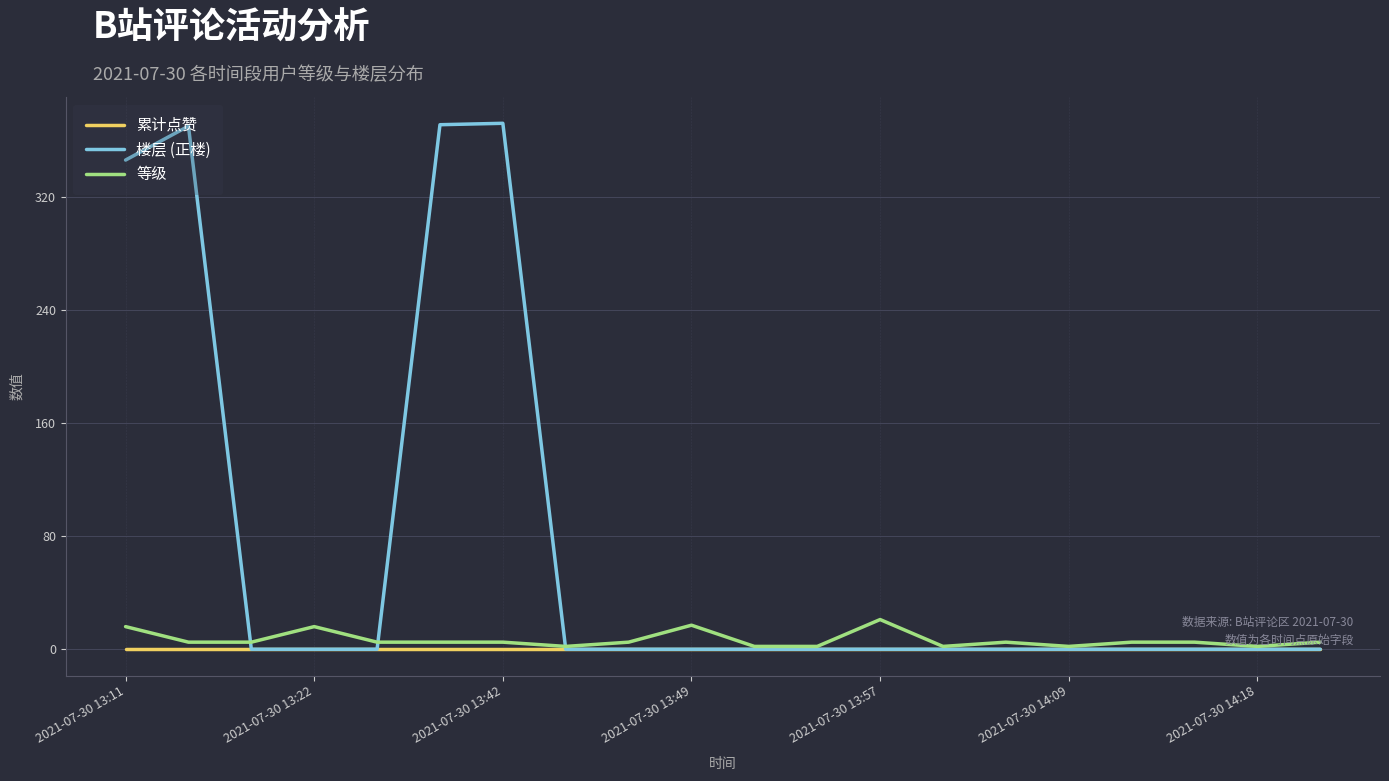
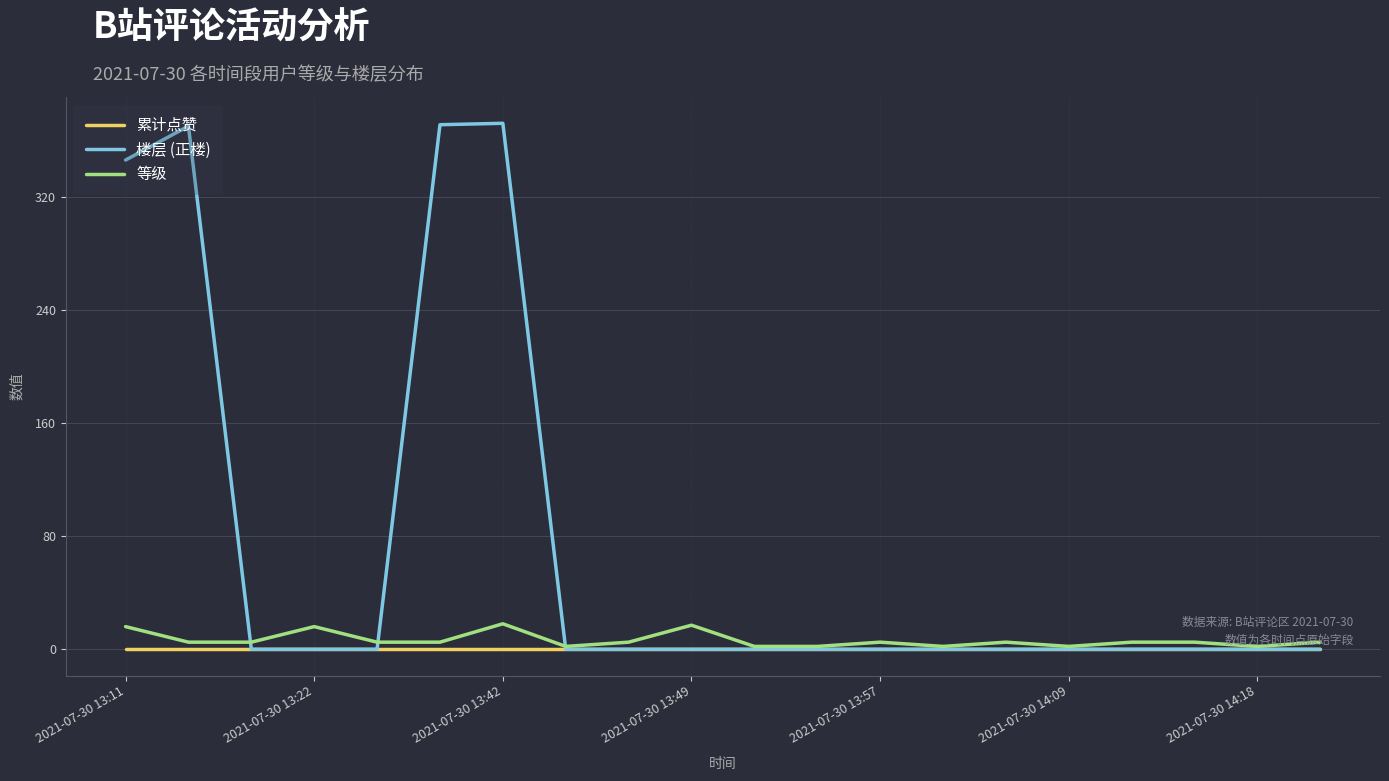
等级, 2021-07-30 13:42: 5 -> 18
等级, 2021-07-30 13:57: 21 -> 5
